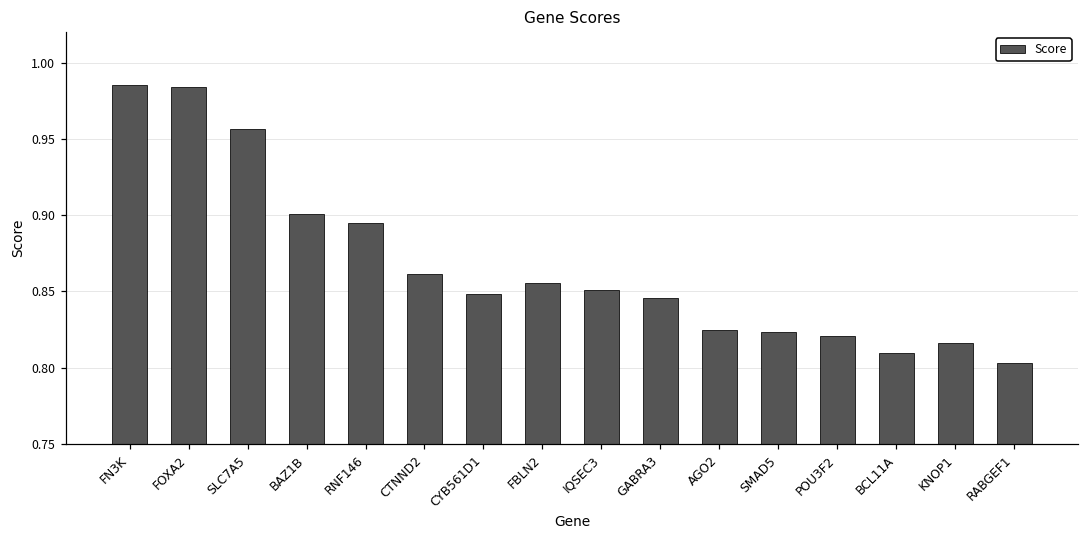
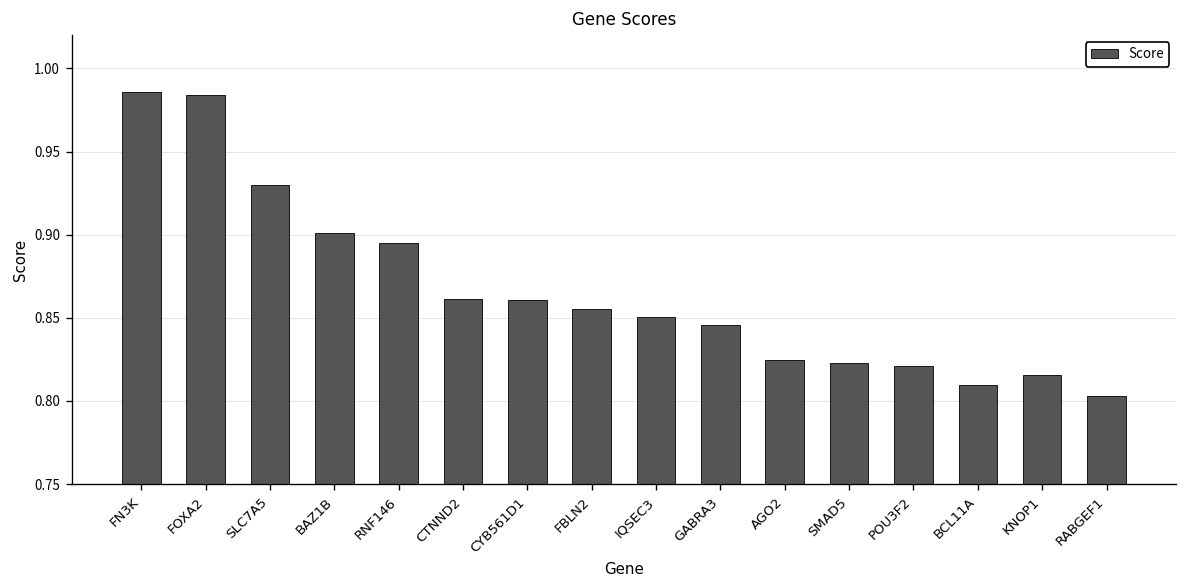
SLC7A5: 0.957 -> 0.930
CYB561D1: 0.849 -> 0.861
